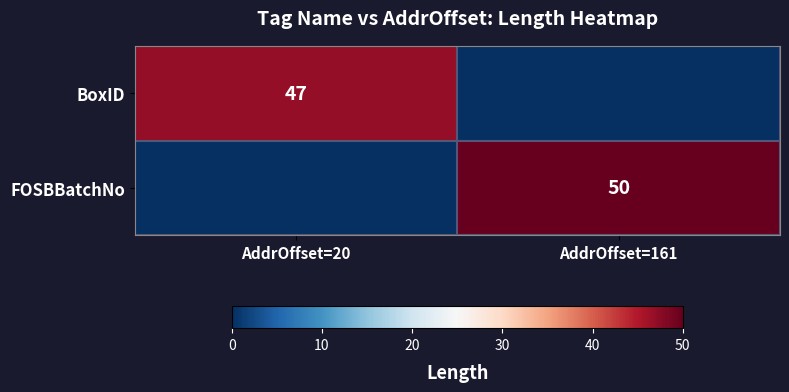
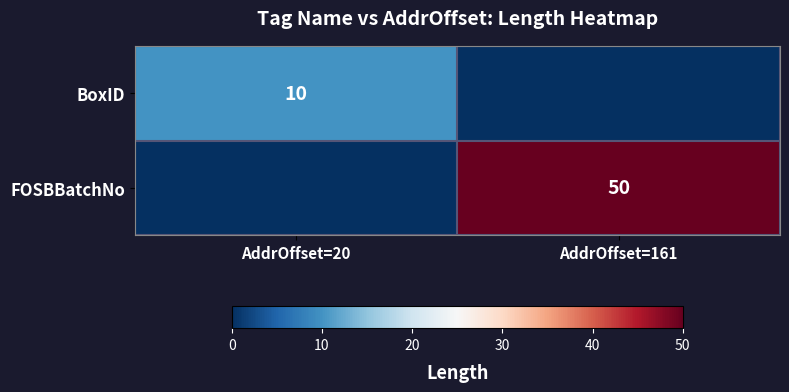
BoxID, AddrOffset=20: 47 -> 10
